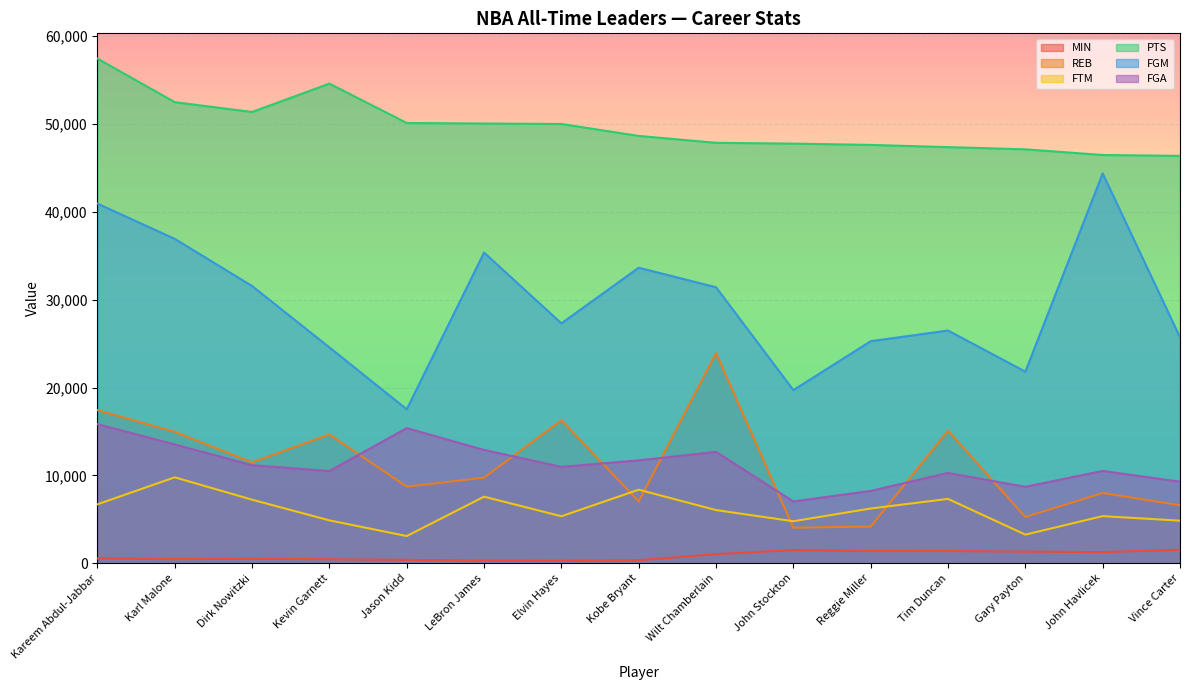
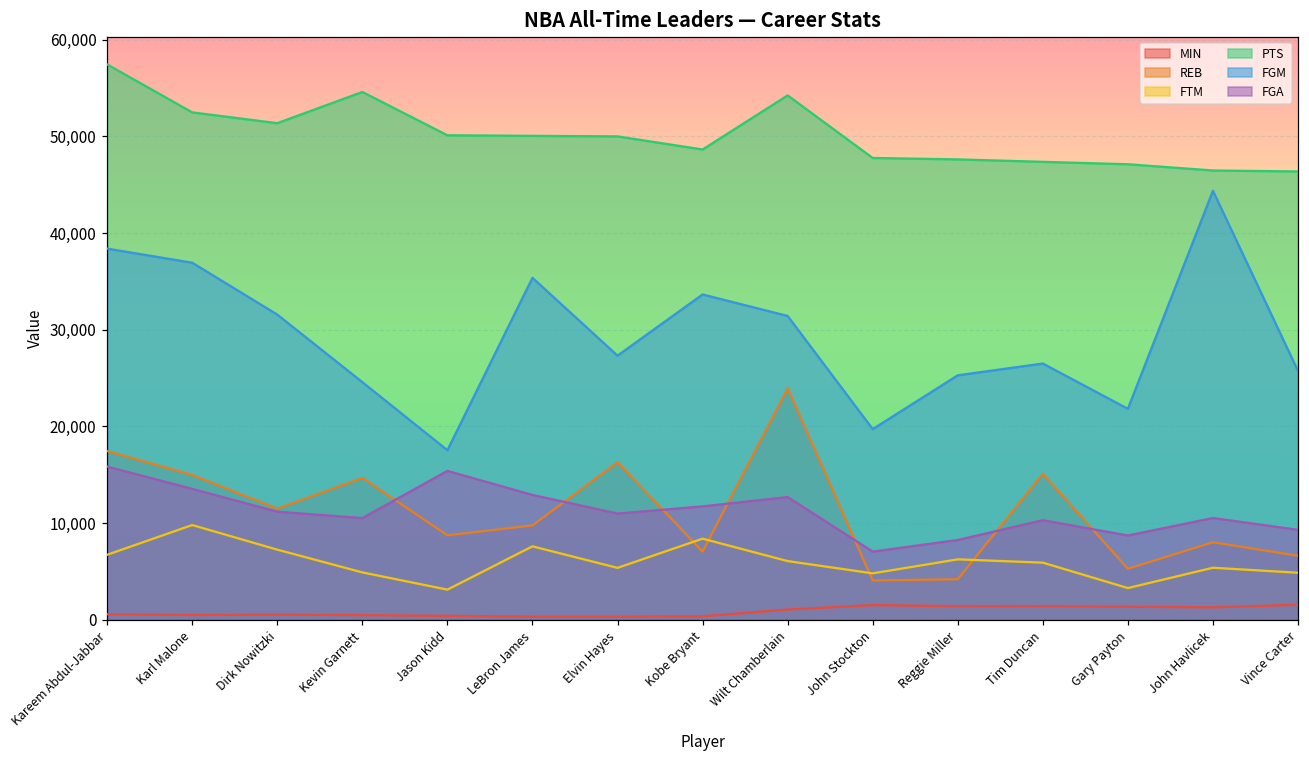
FGM, Kareem Abdul-Jabbar: 41,000 -> 38,000
PTS, Wilt Chamberlain: 48,000 -> 54,000
FTM, Tim Duncan: 7,000 -> 6,000
